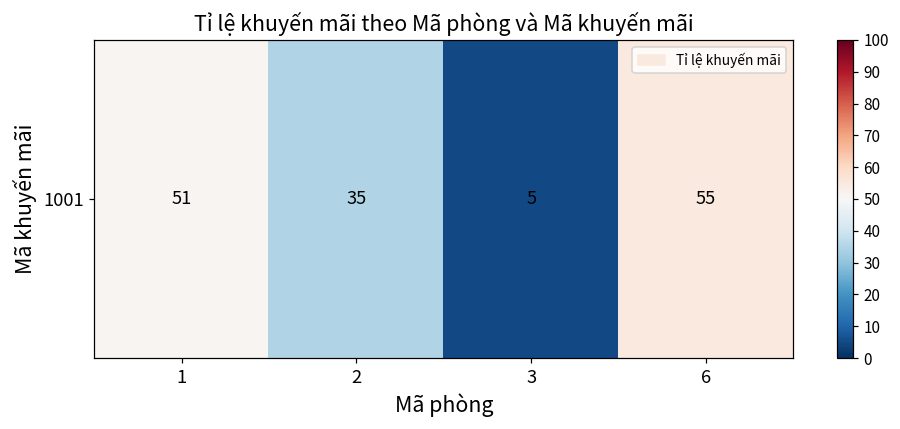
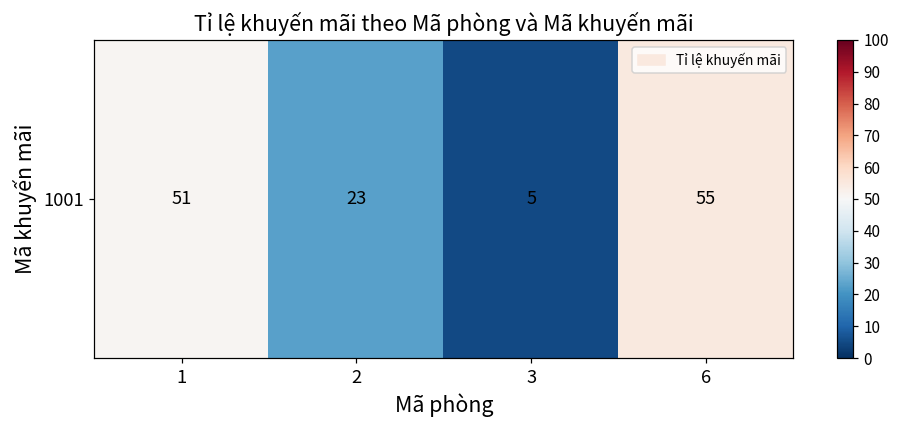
1001, 2: 35 -> 23
